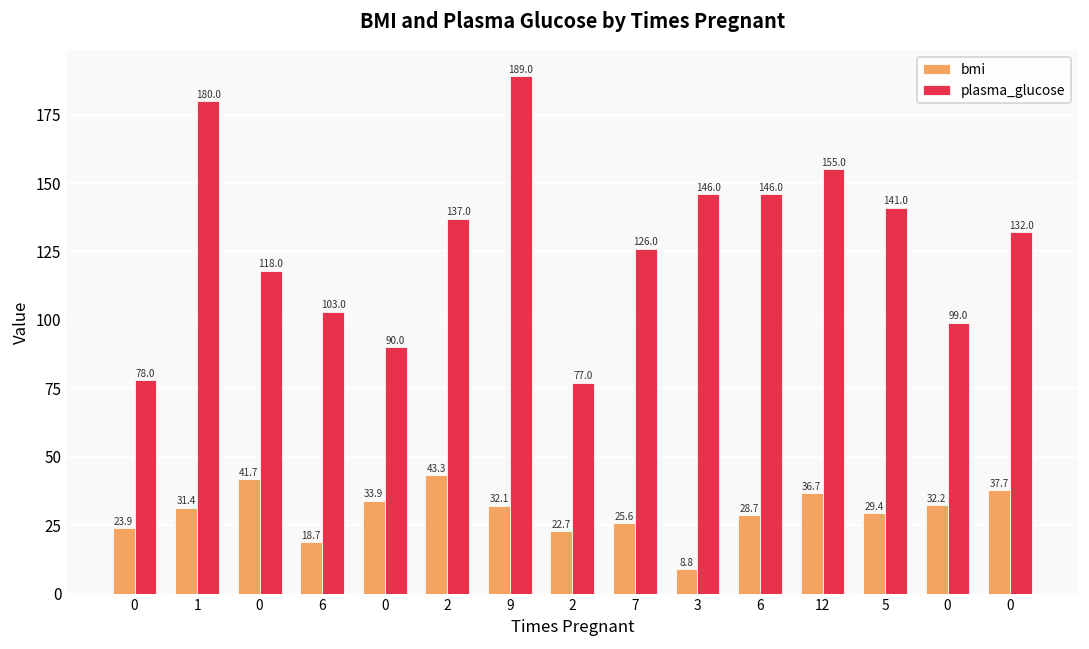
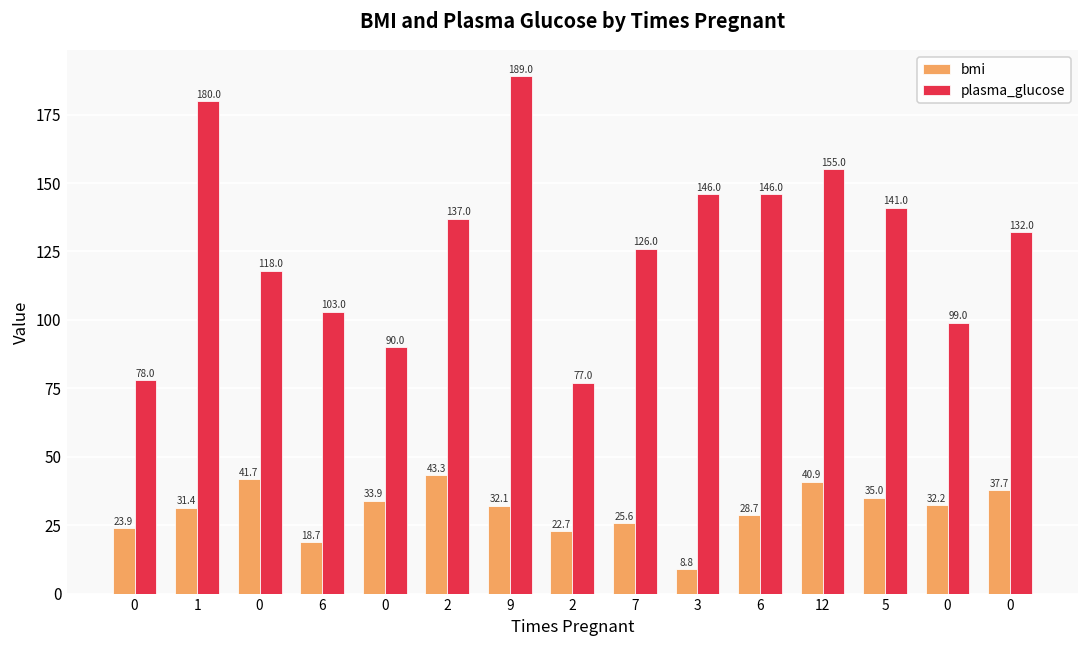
bmi, 12: 36.7 -> 40.9
bmi, 5: 29.4 -> 35.0
